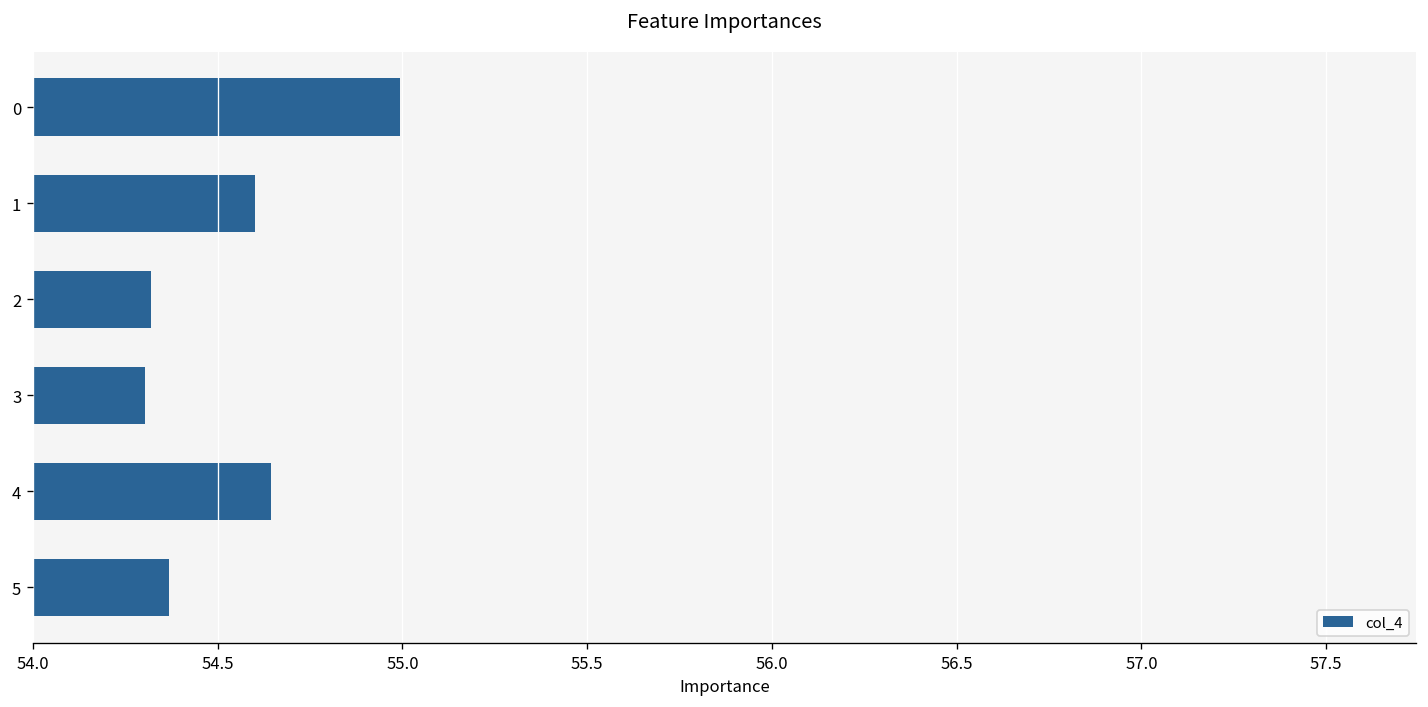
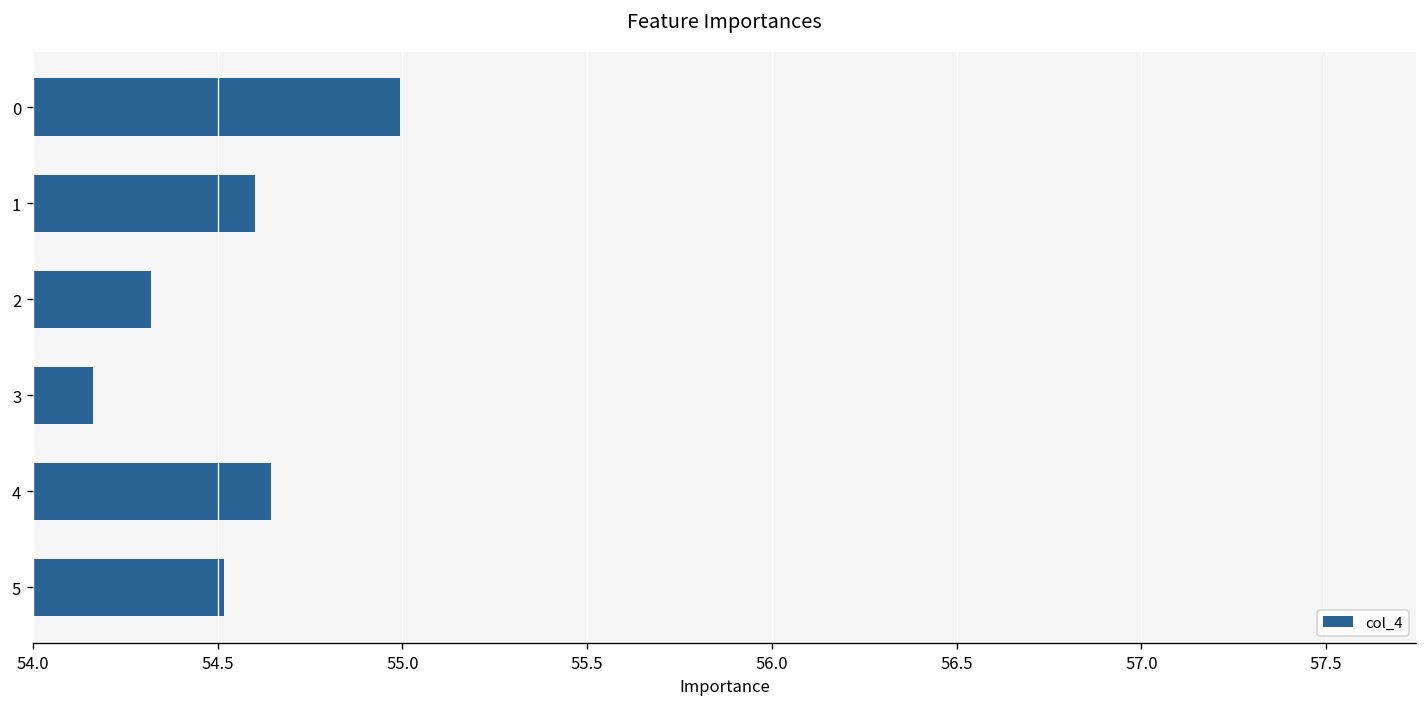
3: 54.30 -> 54.16
5: 54.37 -> 54.52
